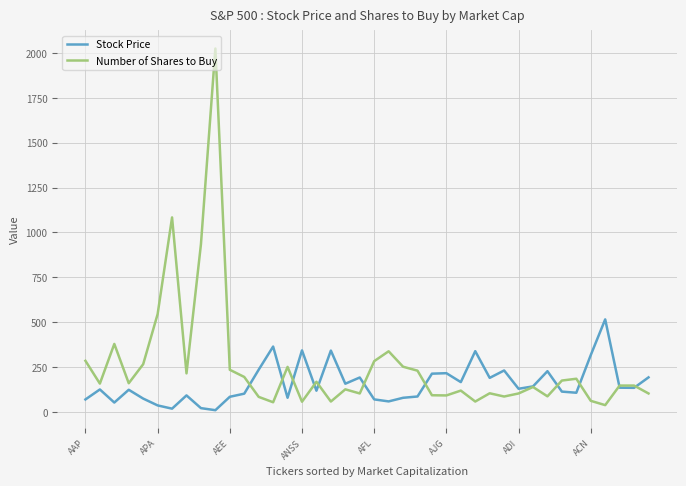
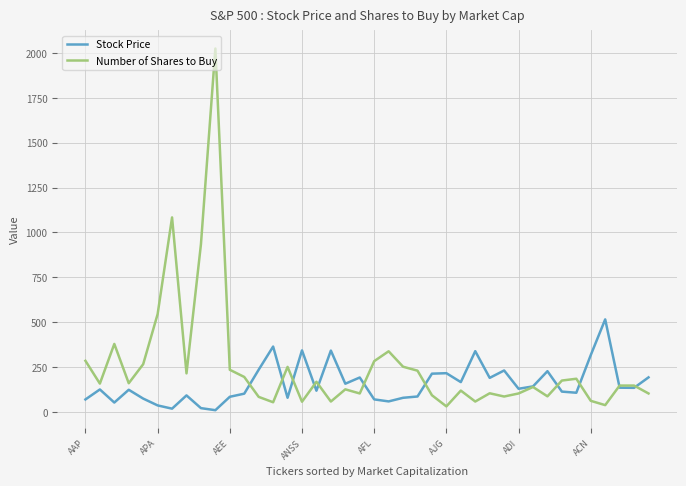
Number of Shares to Buy, AJG: 90 -> 30
